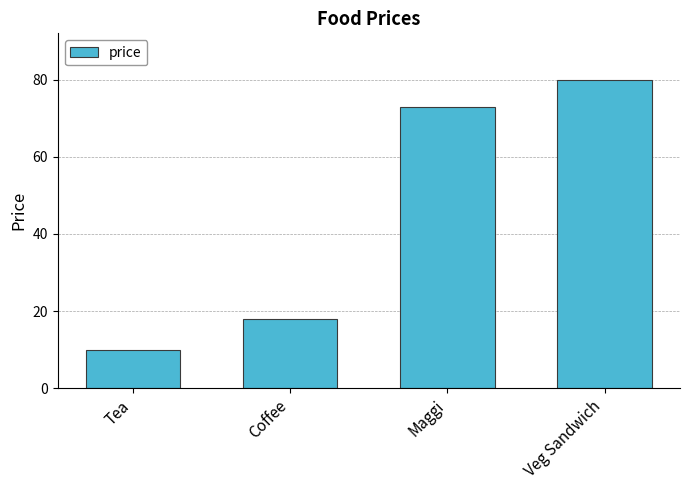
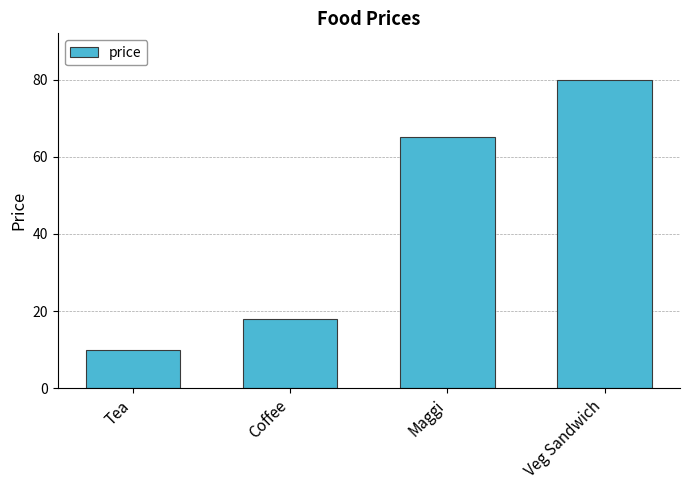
Maggi: 73 -> 65
